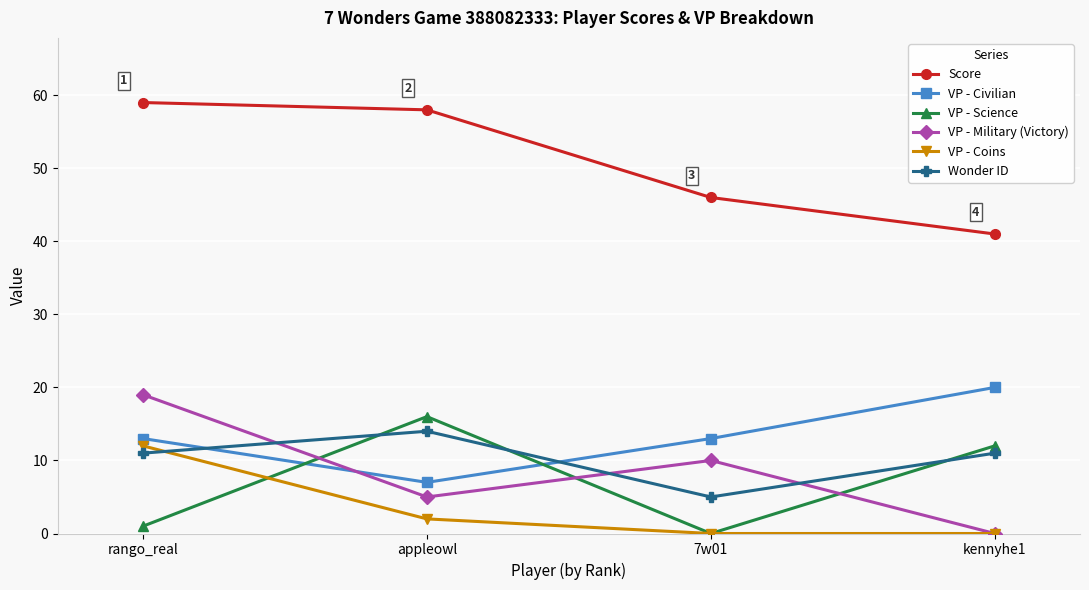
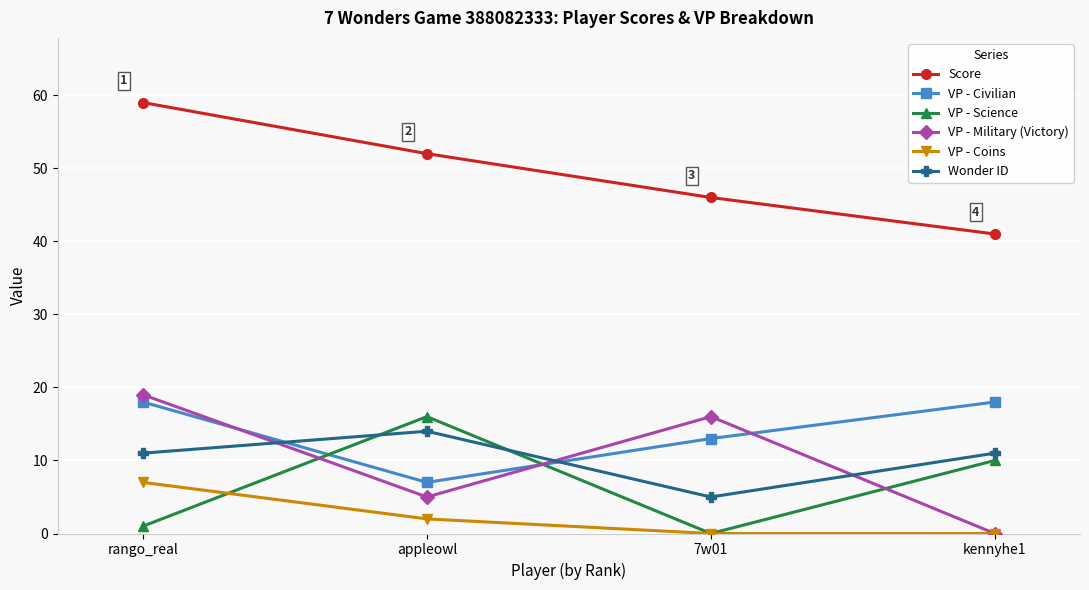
VP - Civilian, rango_real: 13 -> 18
VP - Coins, rango_real: 12 -> 7
Score, appleowl: 58 -> 52
VP - Military (Victory), 7w01: 10 -> 16
VP - Civilian, kennyhe1: 20 -> 18
VP - Science, kennyhe1: 12 -> 10
